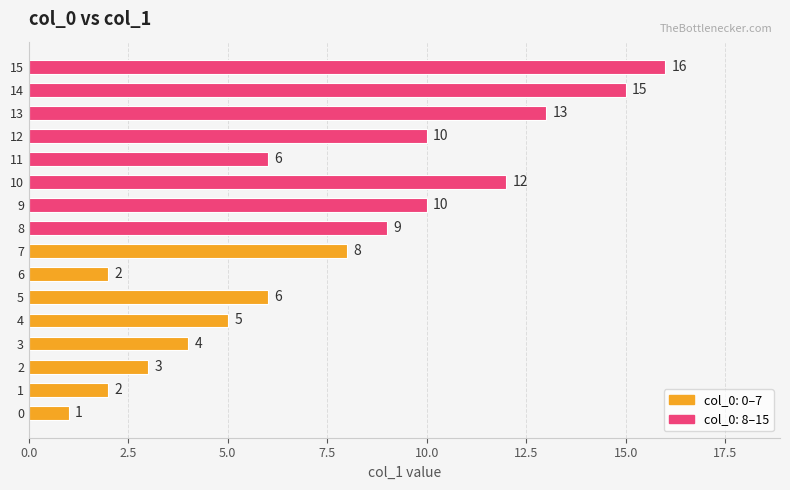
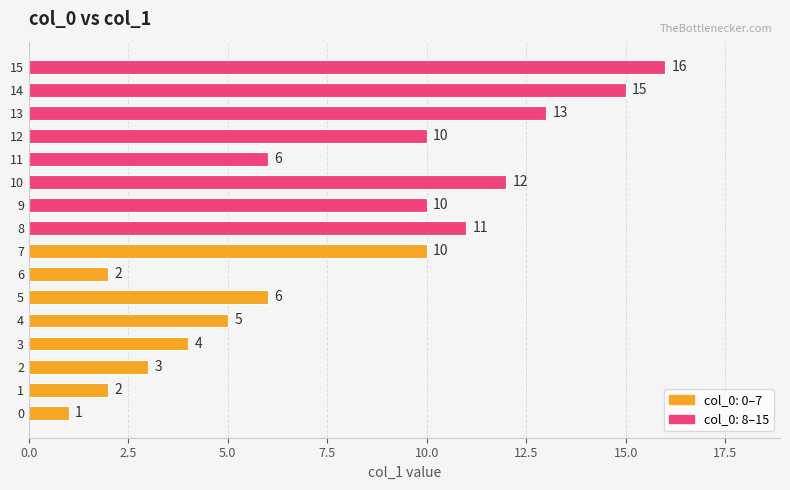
8: 9 -> 11
7: 8 -> 10
